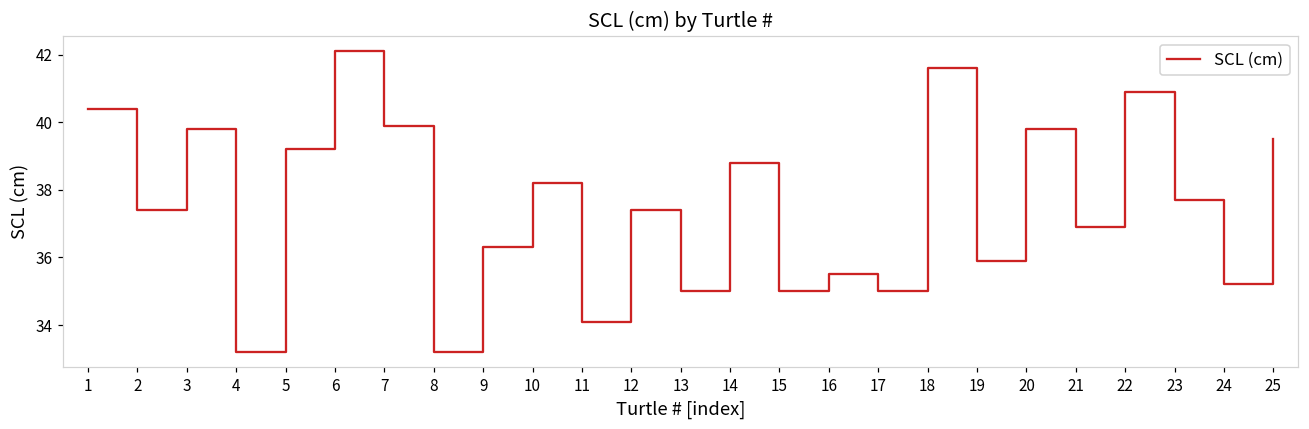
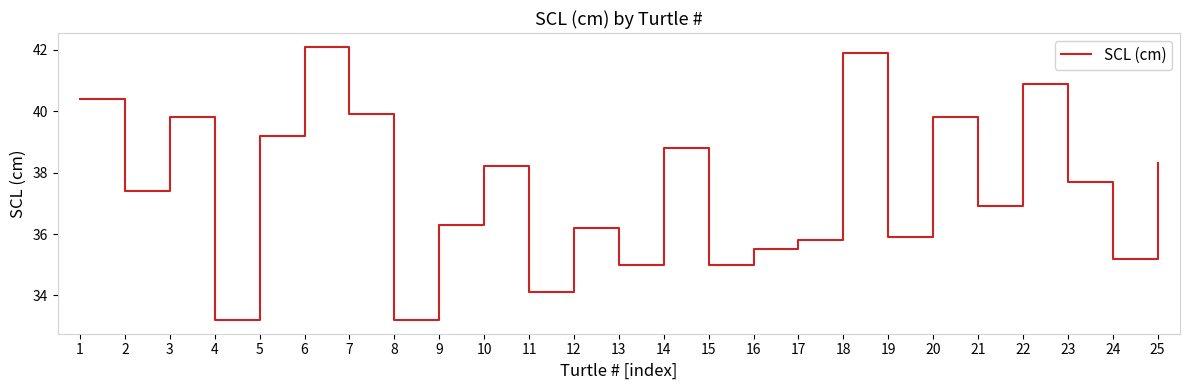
12: 37.4 -> 36.2
17: 35.0 -> 35.8
18: 41.6 -> 41.9
25: 39.5 -> 38.3
